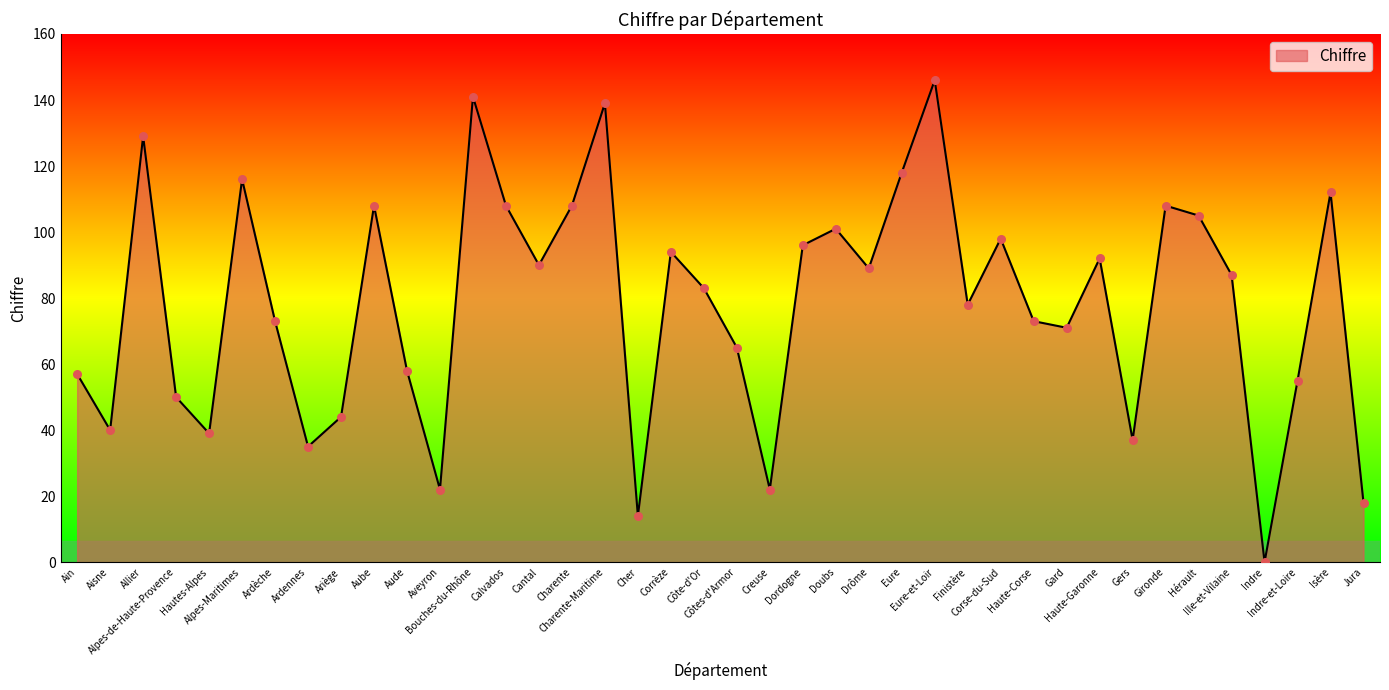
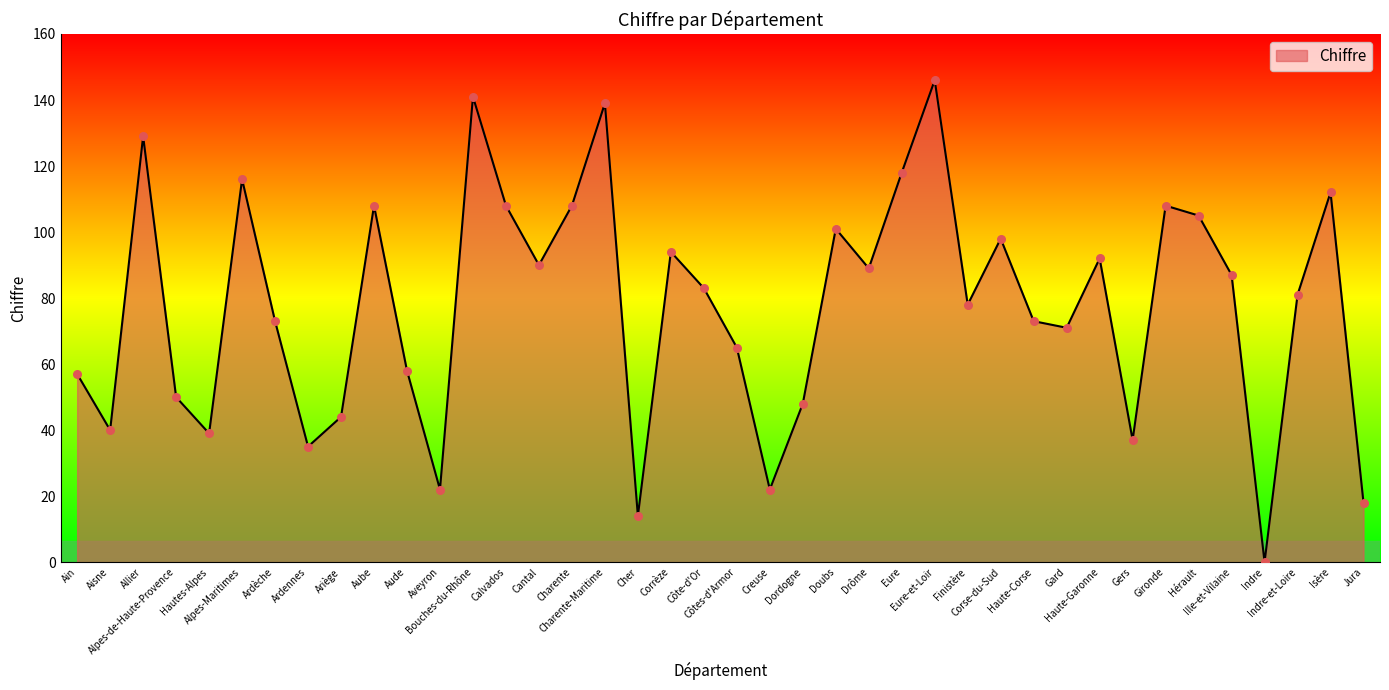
Dordogne: 96 -> 48
Indre-et-Loire: 55 -> 81
